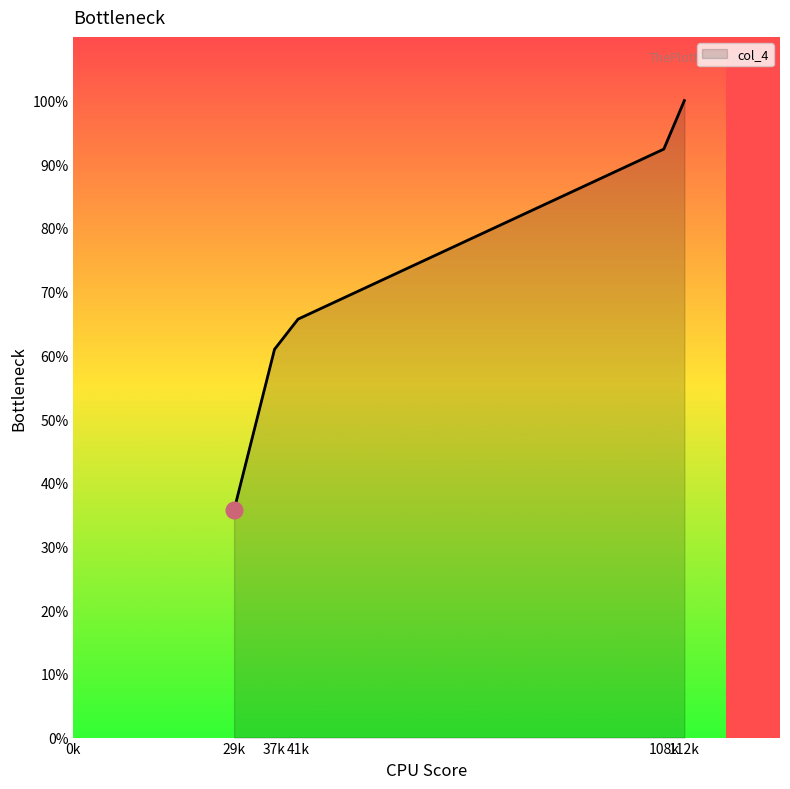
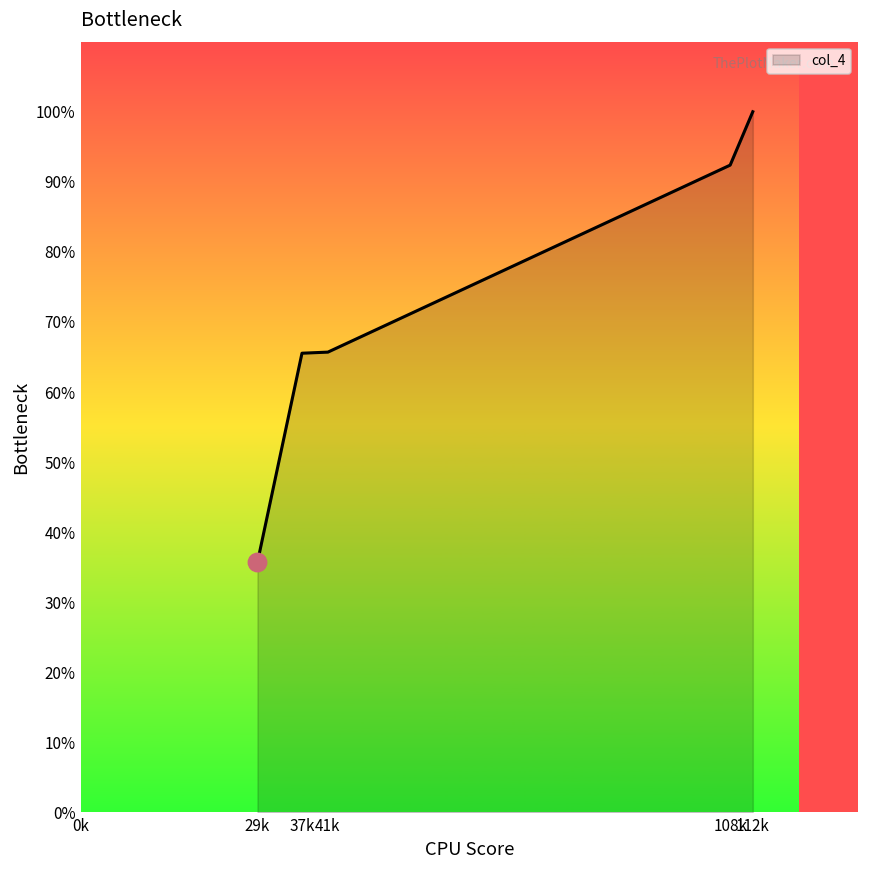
col_4, 37k: 61% -> 66%
